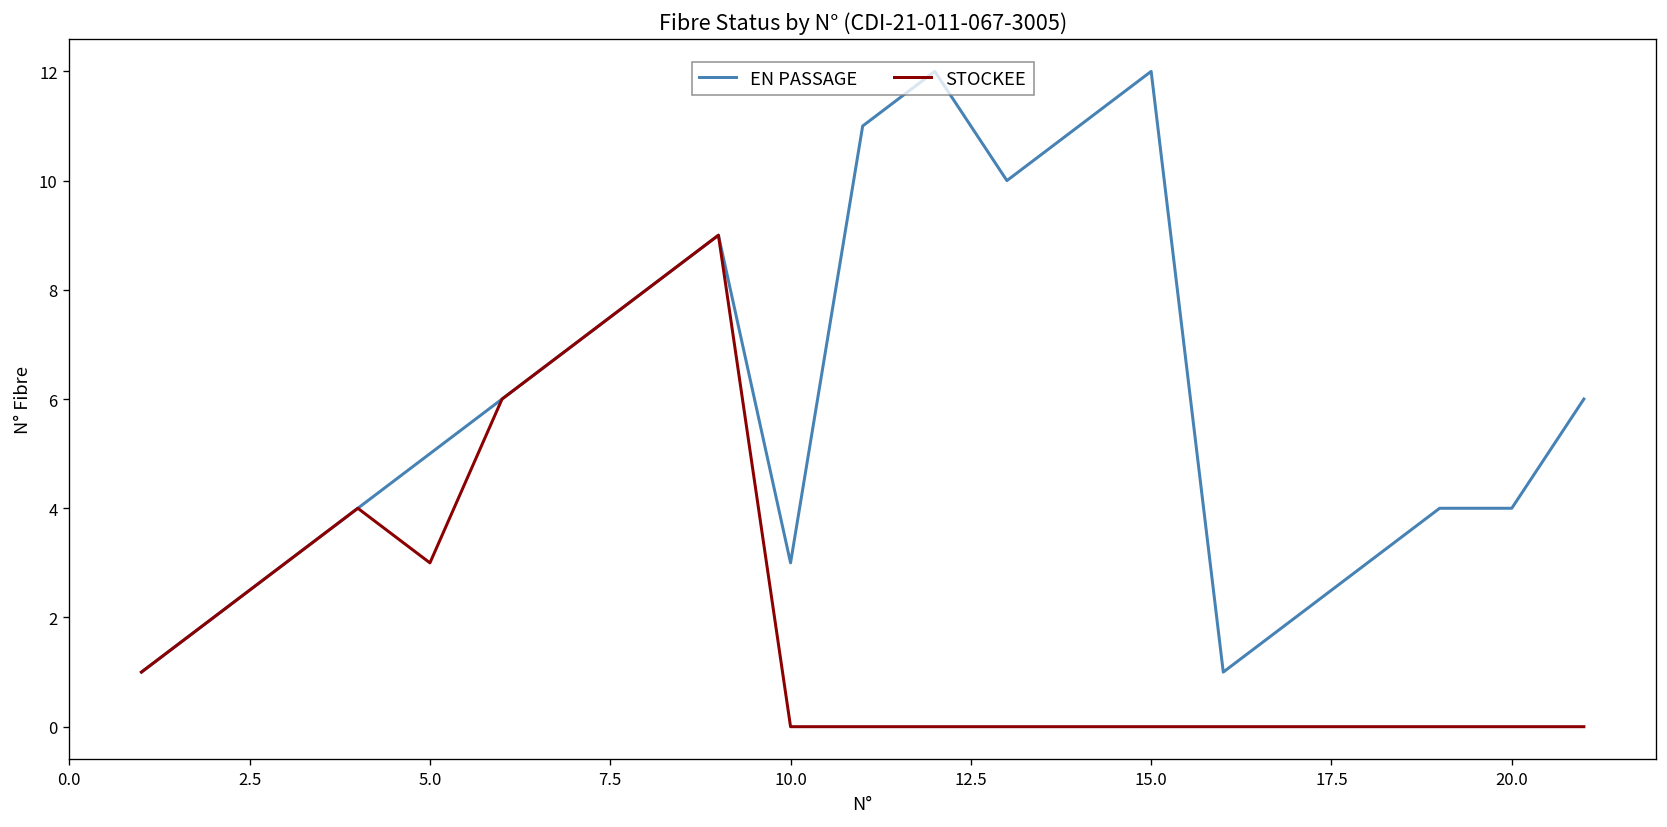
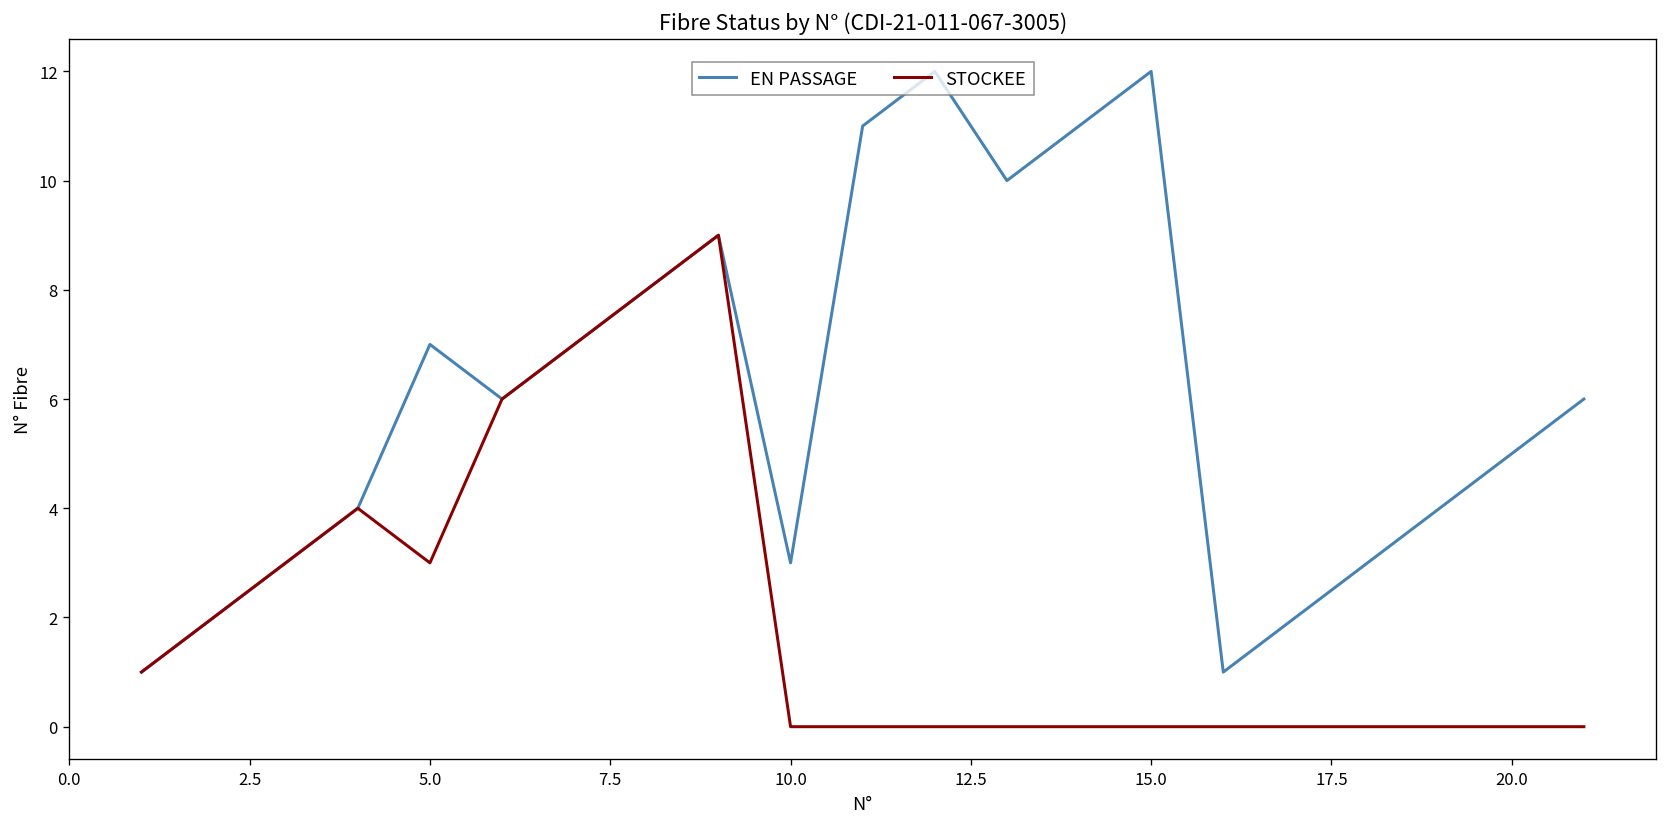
EN PASSAGE, 5.0: 5 -> 7
EN PASSAGE, 20.0: 4 -> 5
